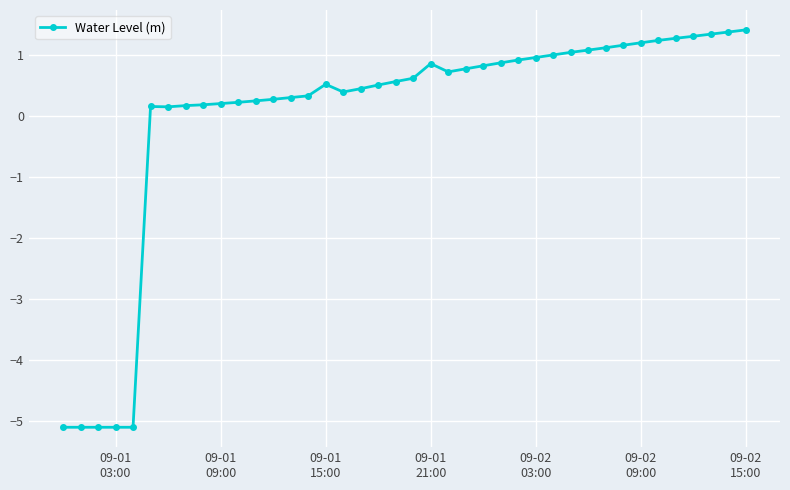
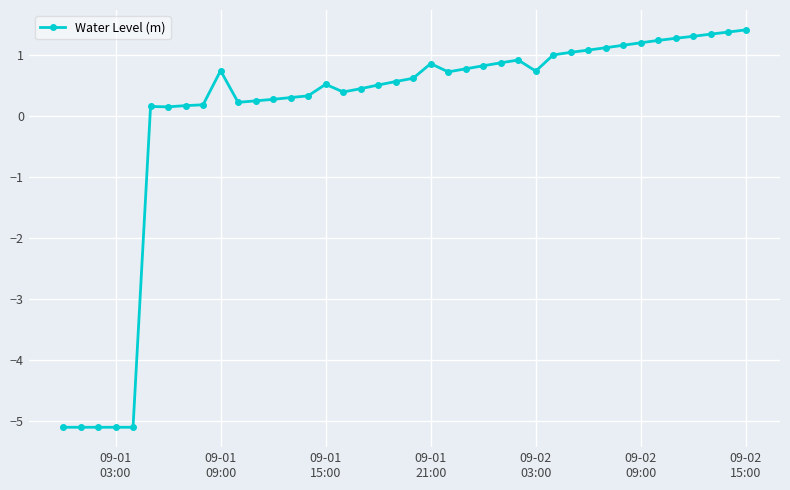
09-01 09:00: 0.2 -> 0.7
09-02 03:00: 1.0 -> 0.7
